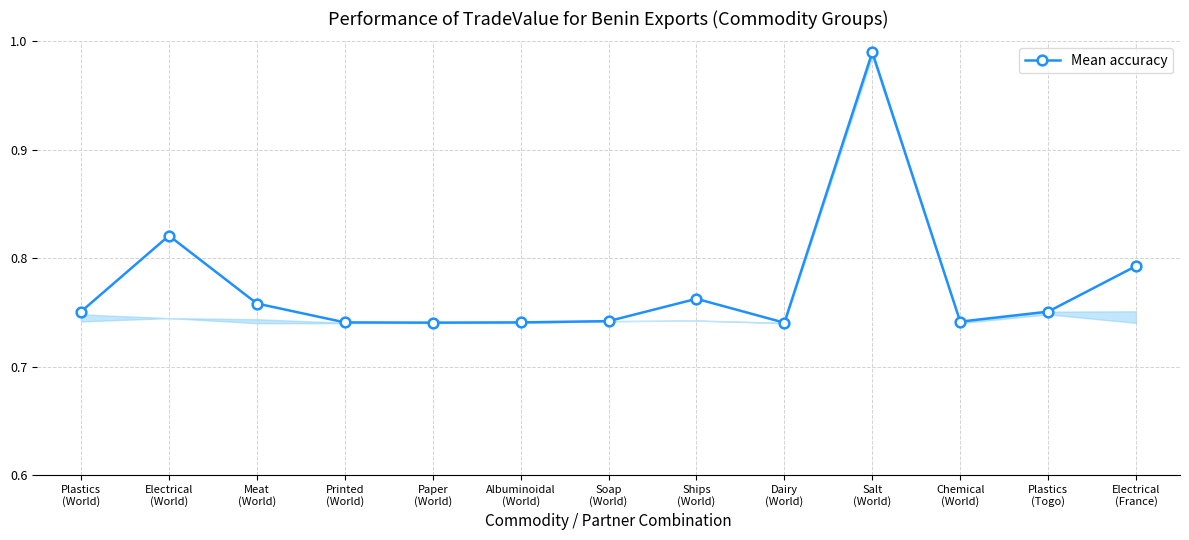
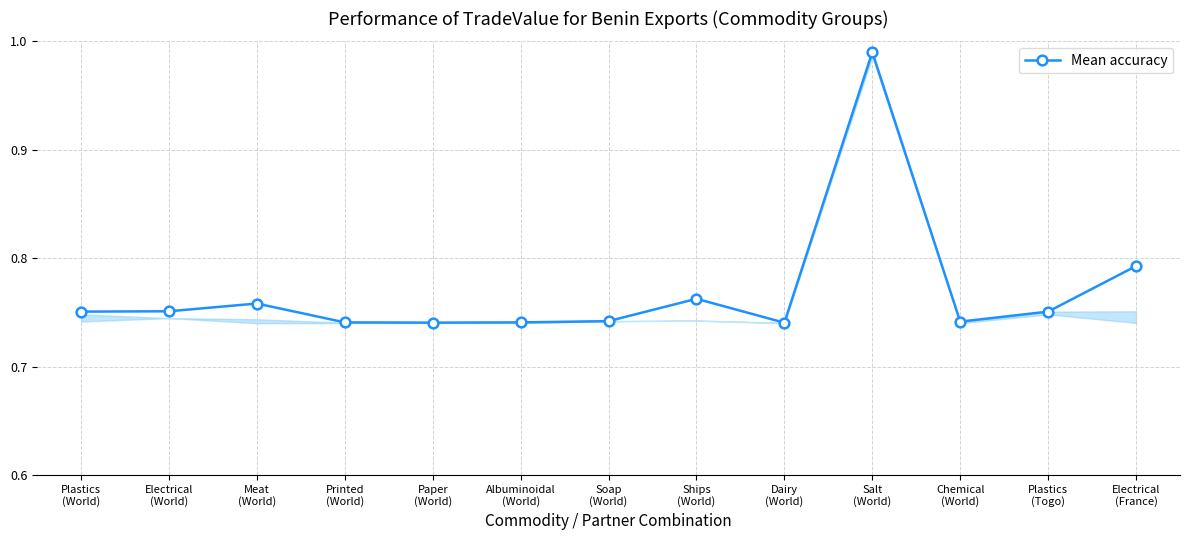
Mean accuracy, Electrical (World): 0.821 -> 0.751
